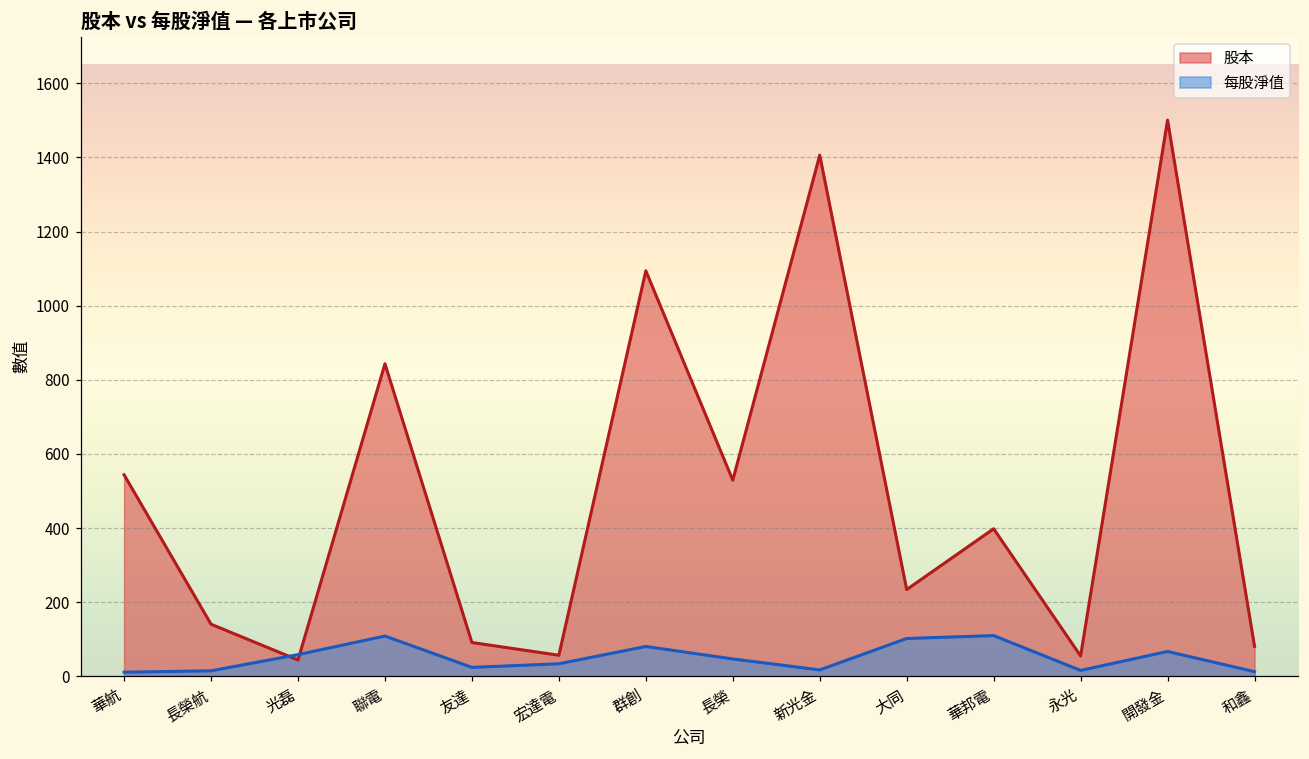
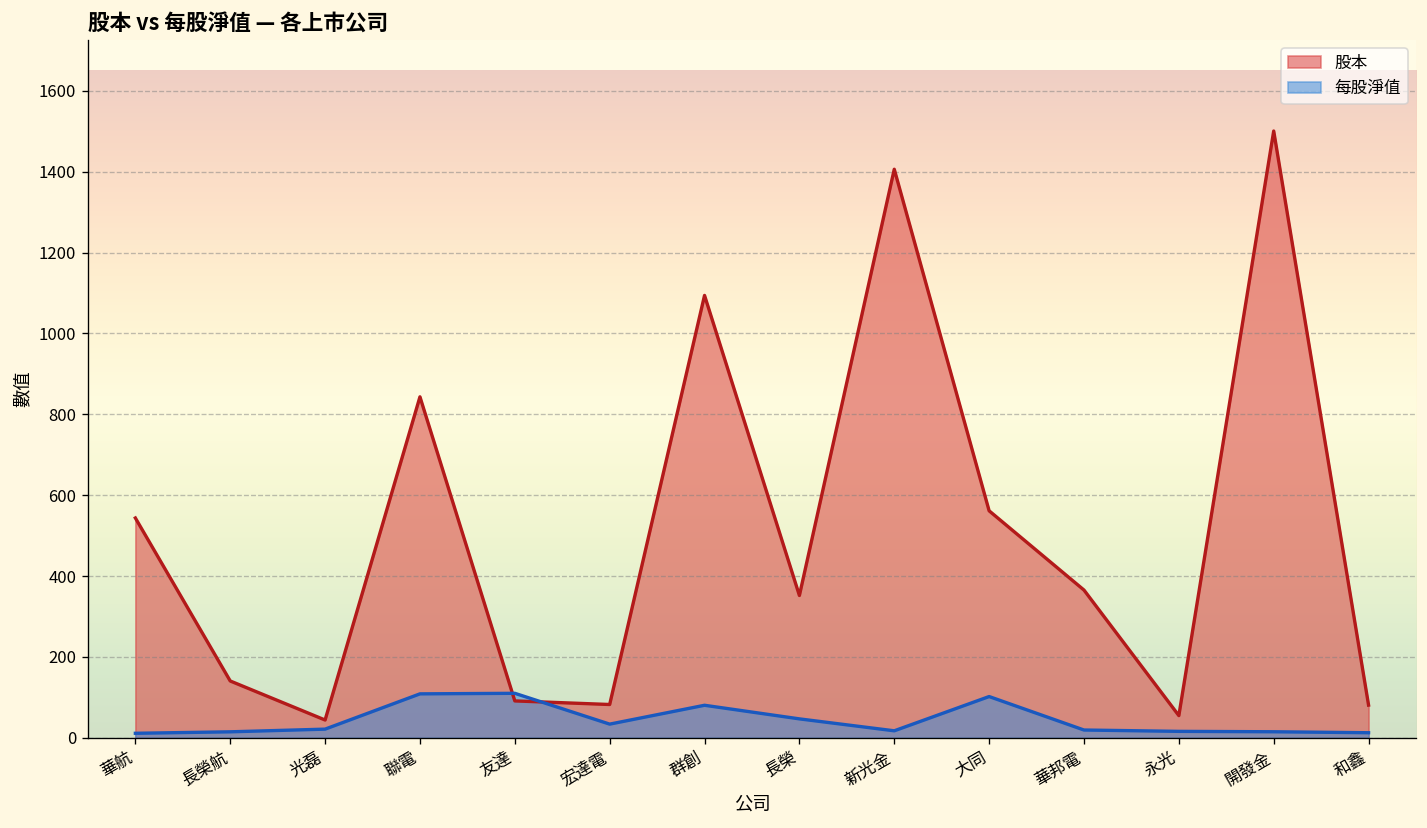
每股淨值, 光磊: 60 -> 20
每股淨值, 友達: 20 -> 110
股本, 宏達電: 60 -> 80
股本, 長榮: 530 -> 350
股本, 大同: 230 -> 560
股本, 華邦電: 400 -> 370
每股淨值, 華邦電: 110 -> 20
每股淨值, 開發金: 70 -> 10
